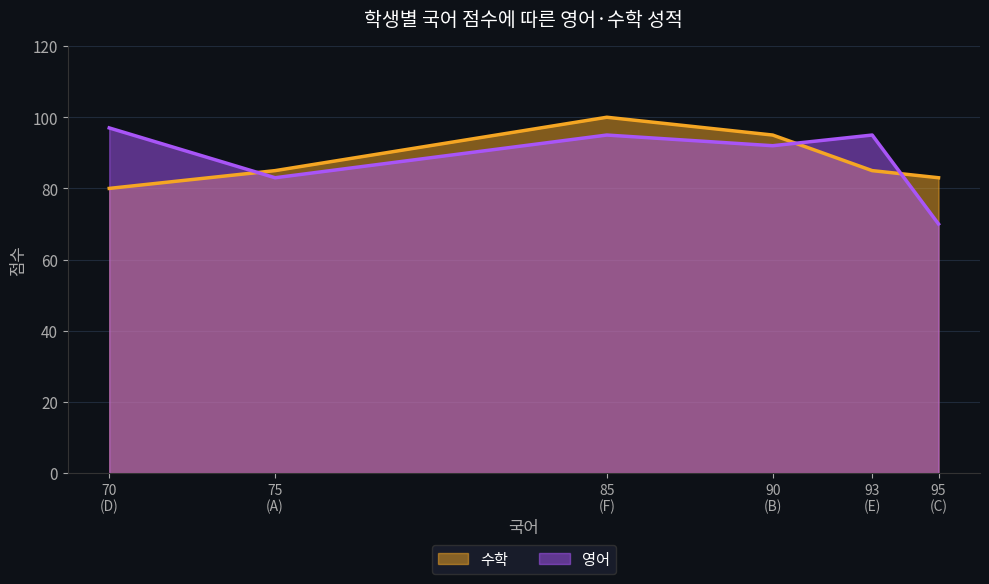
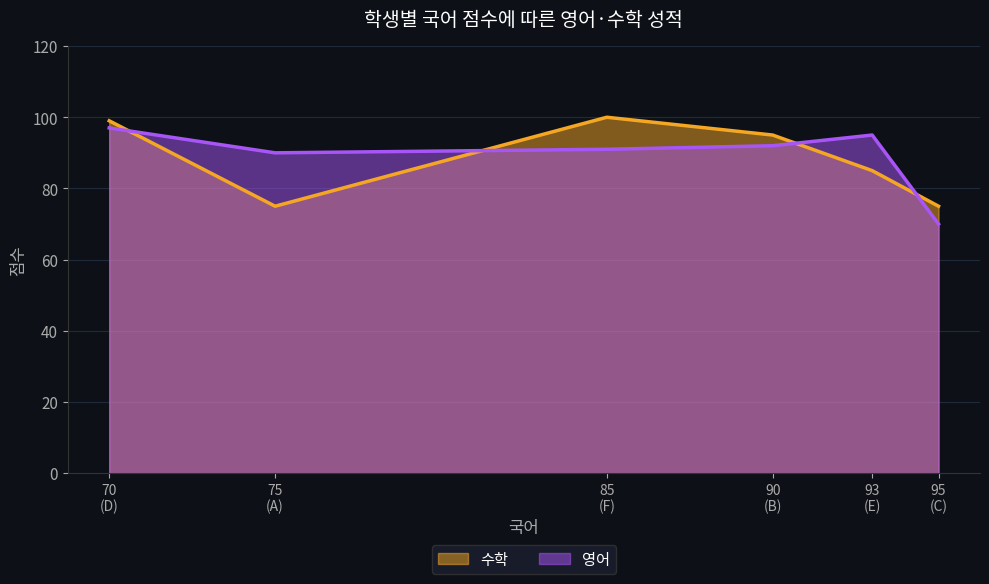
수학, 70 (D): 80 -> 99
수학, 75 (A): 85 -> 75
영어, 75 (A): 83 -> 90
영어, 85 (F): 95 -> 91
수학, 95 (C): 83 -> 75
